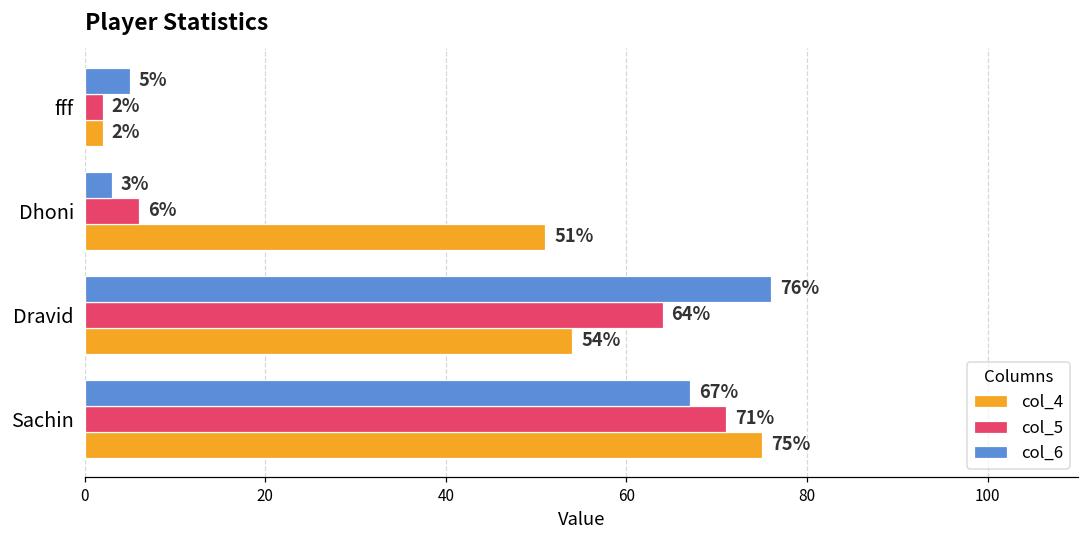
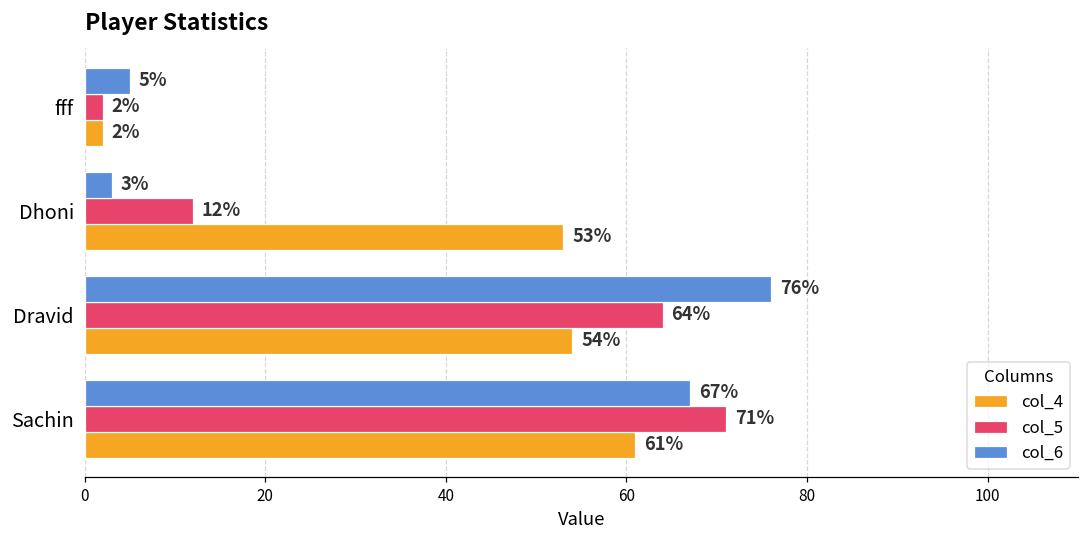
col_5, Dhoni: 6% -> 12%
col_4, Dhoni: 51% -> 53%
col_4, Sachin: 75% -> 61%
